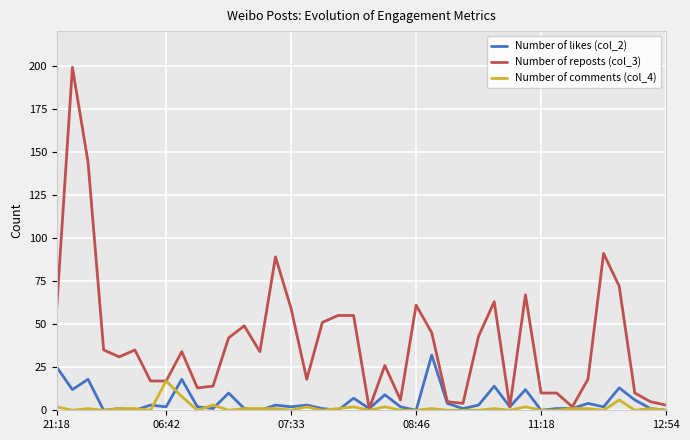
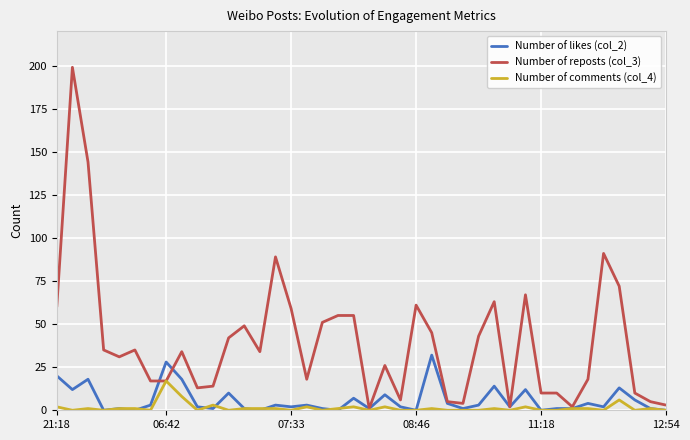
Number of likes (col_2), 21:18: 25 -> 20
Number of likes (col_2), 06:42: 2 -> 28
